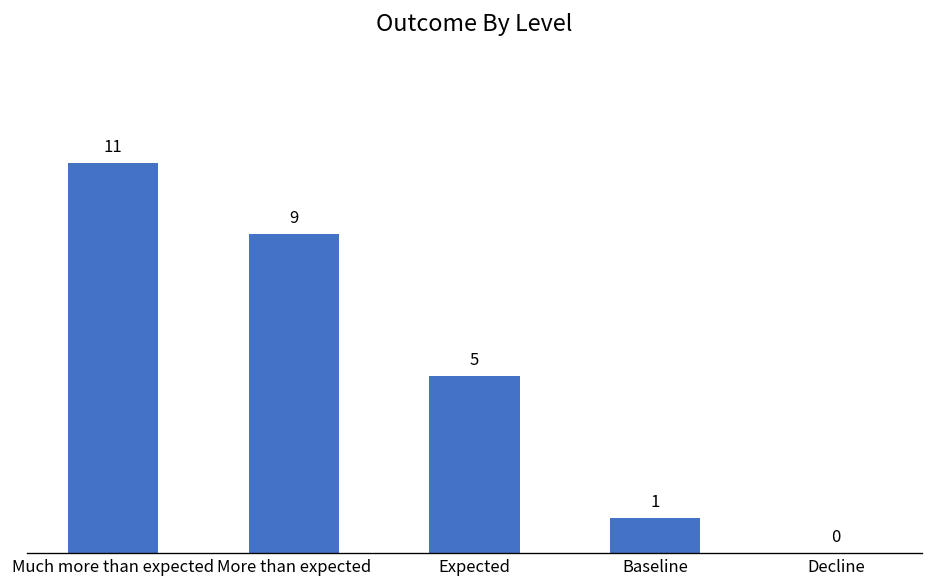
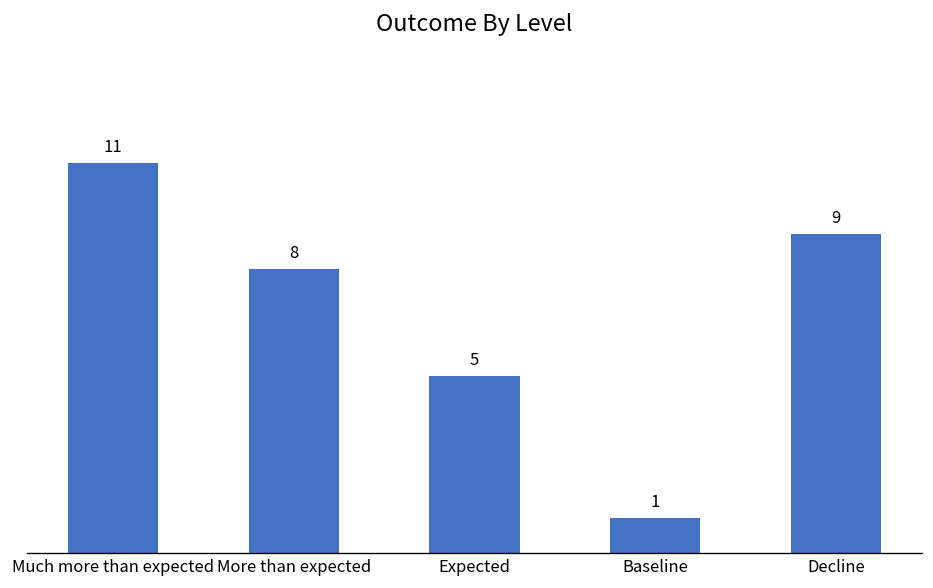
More than expected: 9 -> 8
Decline: 0 -> 9
